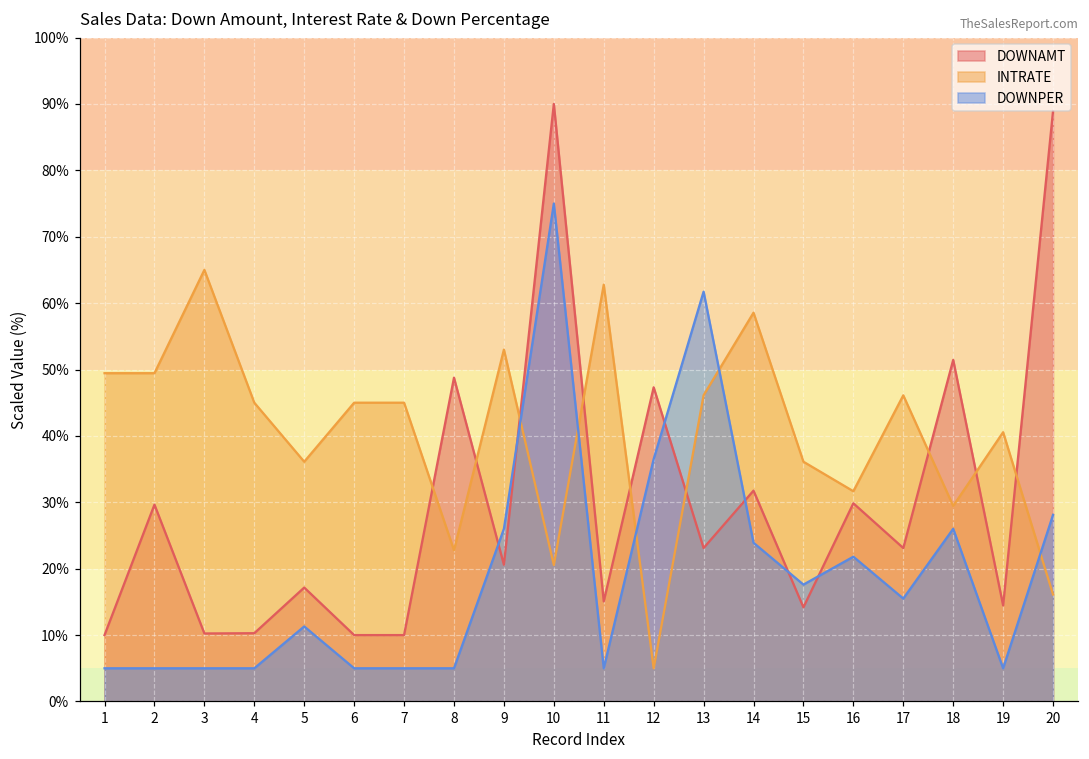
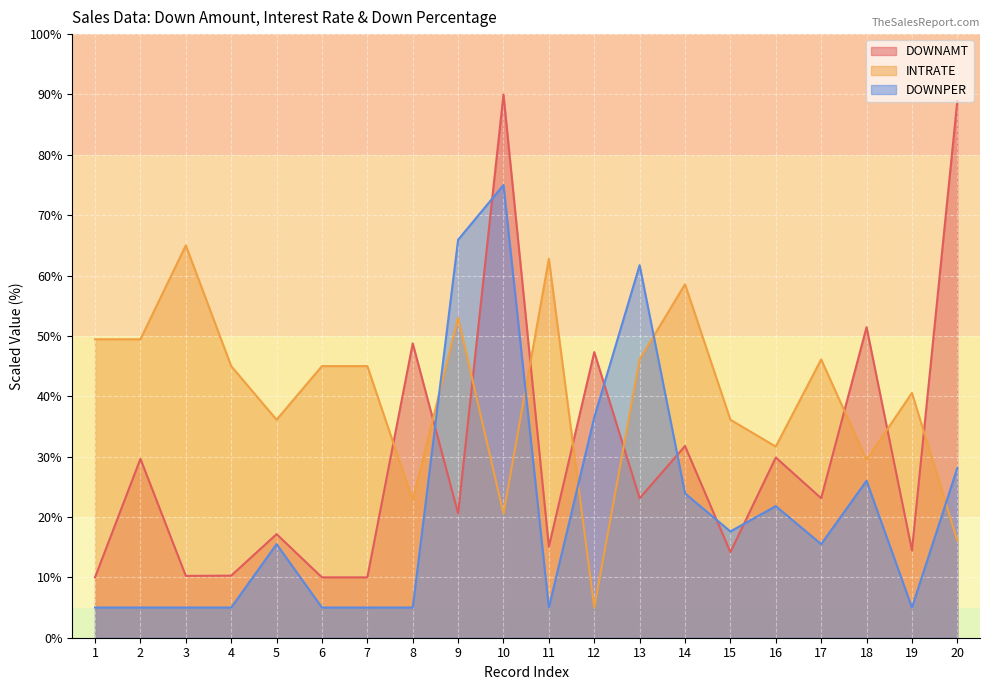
DOWNPER, 5: 11% -> 16%
DOWNPER, 9: 26% -> 66%
